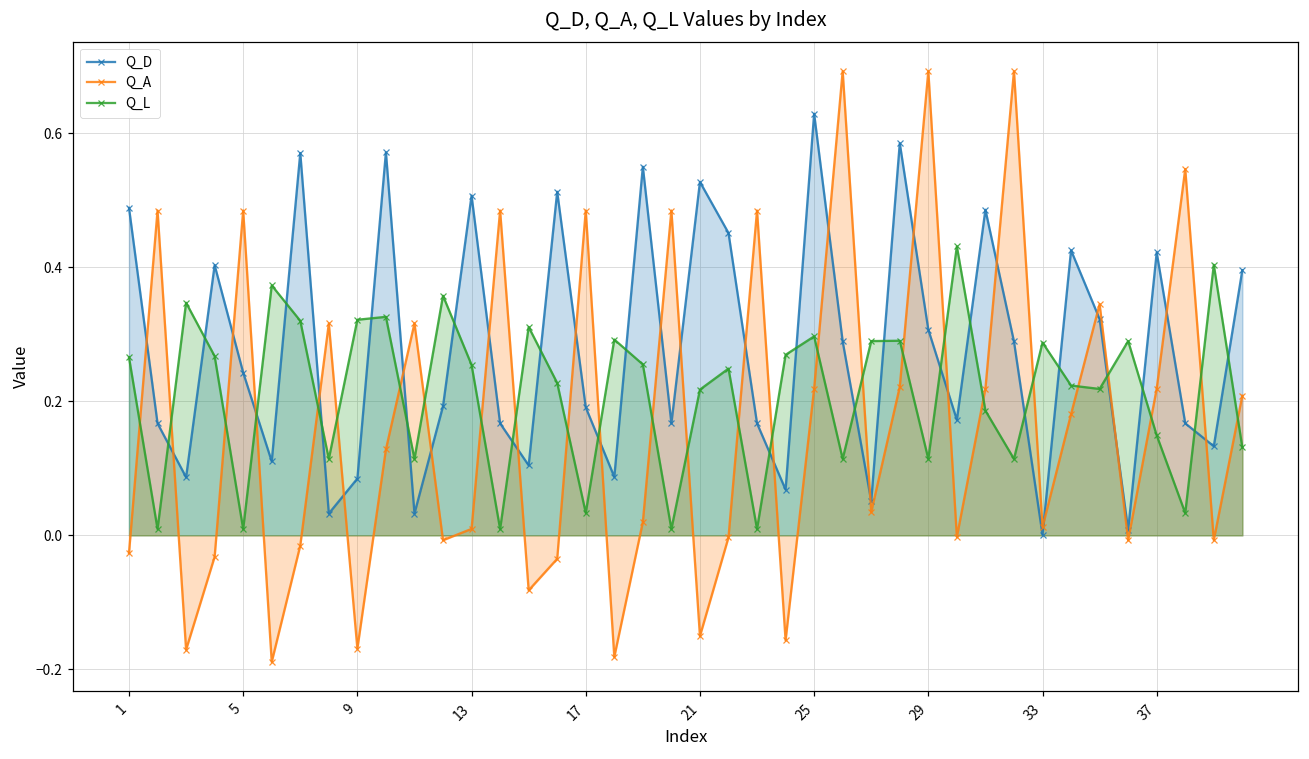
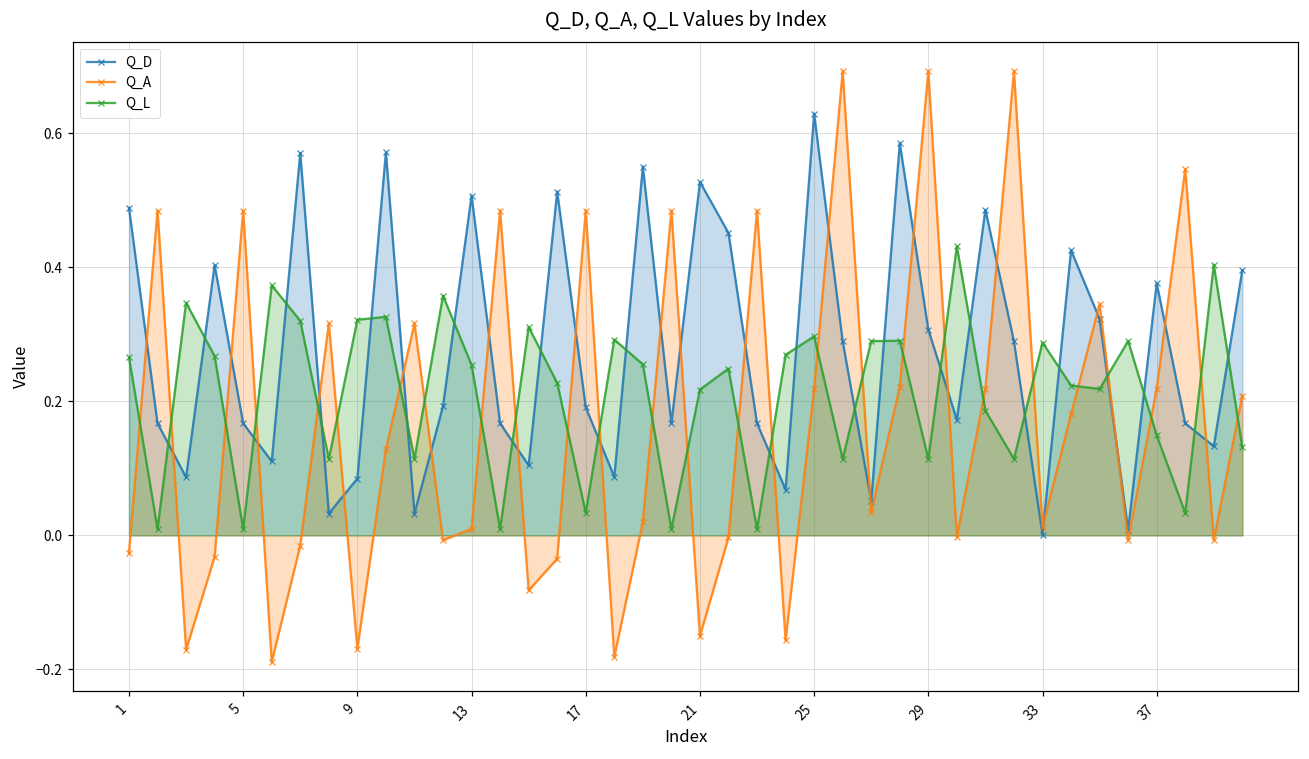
Q_D, 5: 0.24 -> 0.17
Q_D, 37: 0.42 -> 0.38
